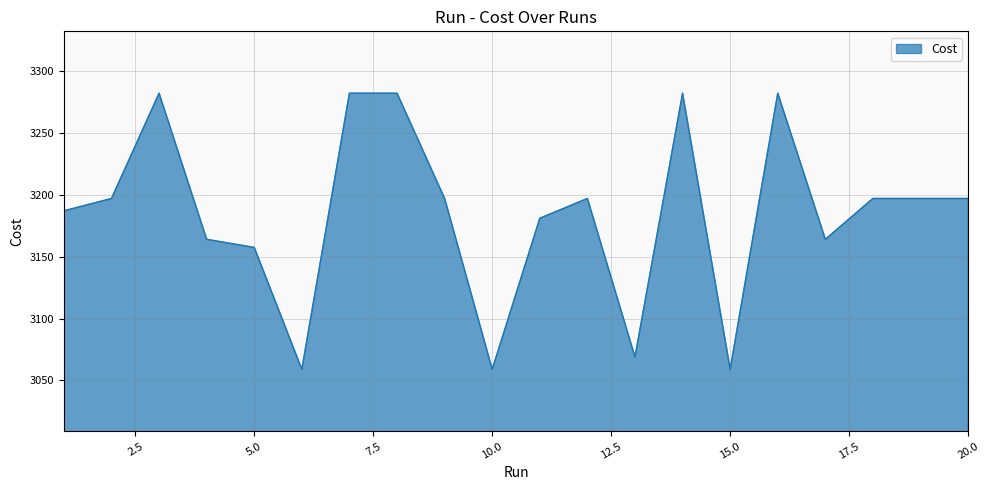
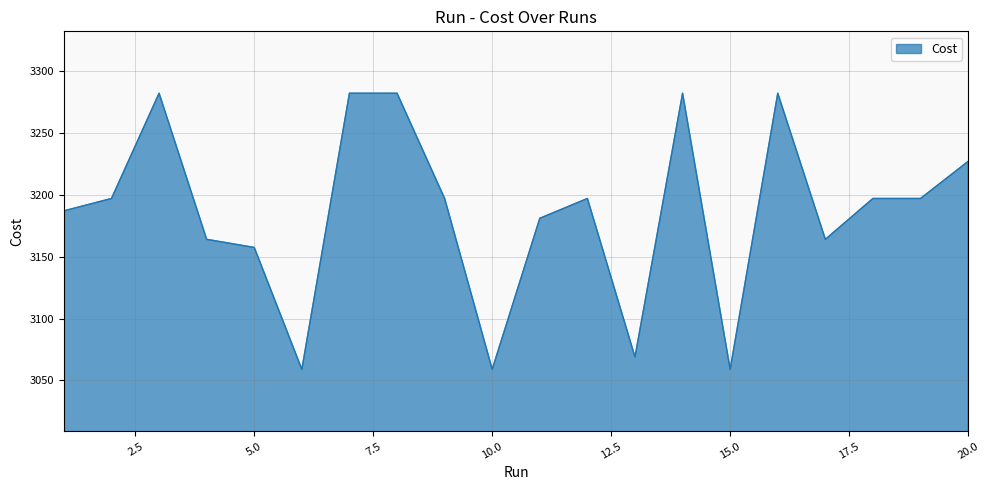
20.0: 3197 -> 3227
